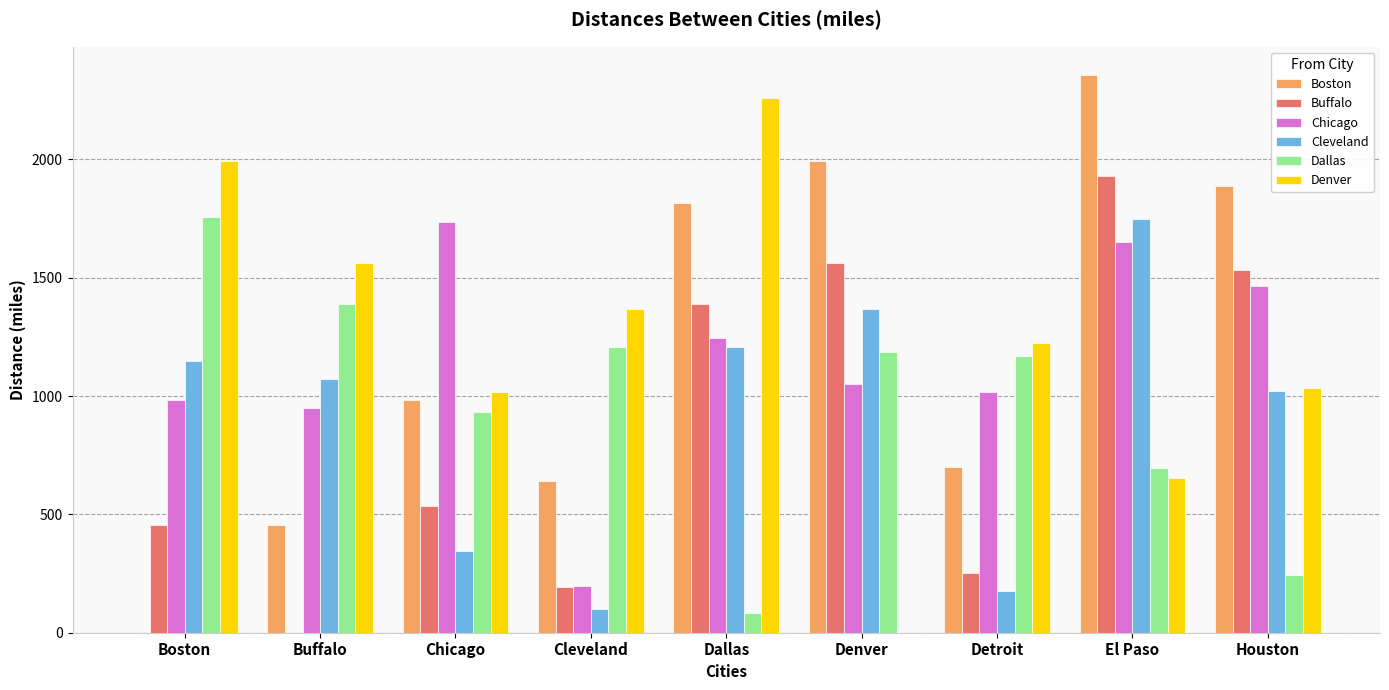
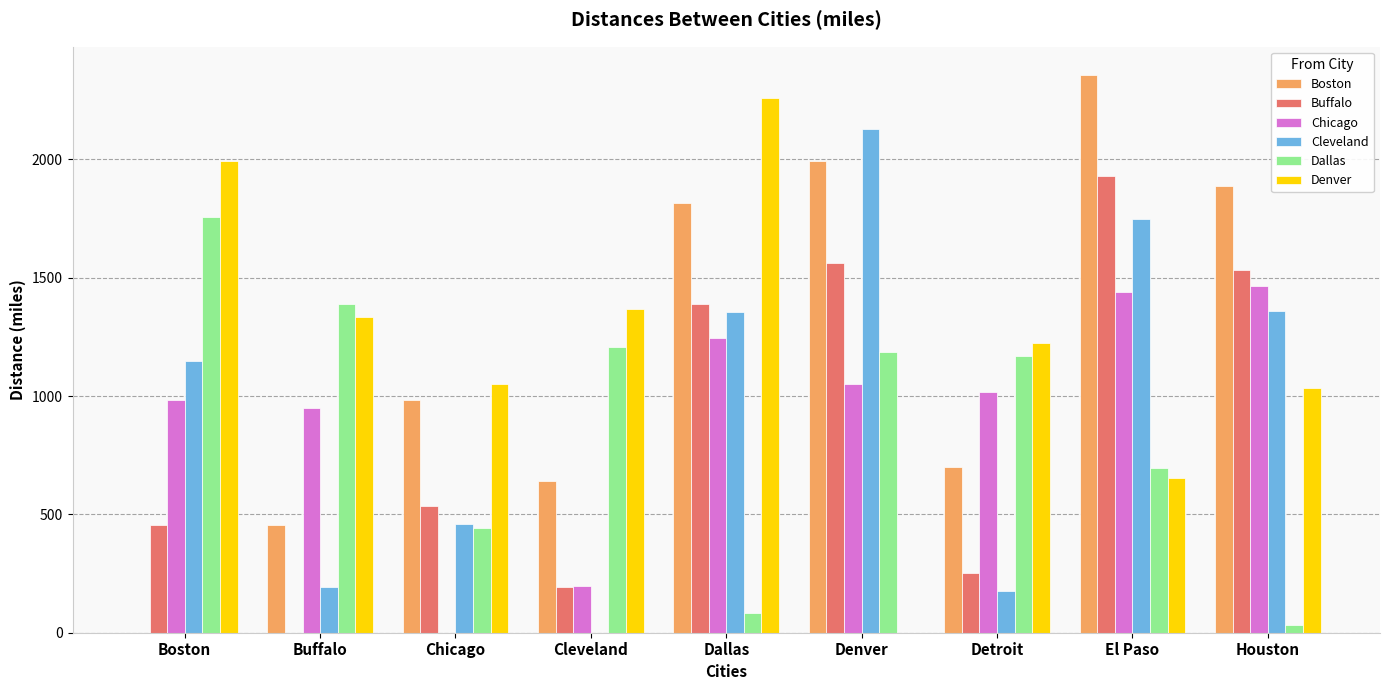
Cleveland, Buffalo: 1070 -> 190
Denver, Buffalo: 1560 -> 1330
Chicago, Chicago: 1740 -> 0
Cleveland, Chicago: 340 -> 460
Dallas, Chicago: 930 -> 440
Denver, Chicago: 1020 -> 1050
Cleveland, Cleveland: 100 -> 0
Cleveland, Dallas: 1210 -> 1360
Cleveland, Denver: 1370 -> 2130
Chicago, El Paso: 1650 -> 1440
Cleveland, Houston: 1020 -> 1360
Dallas, Houston: 240 -> 30
